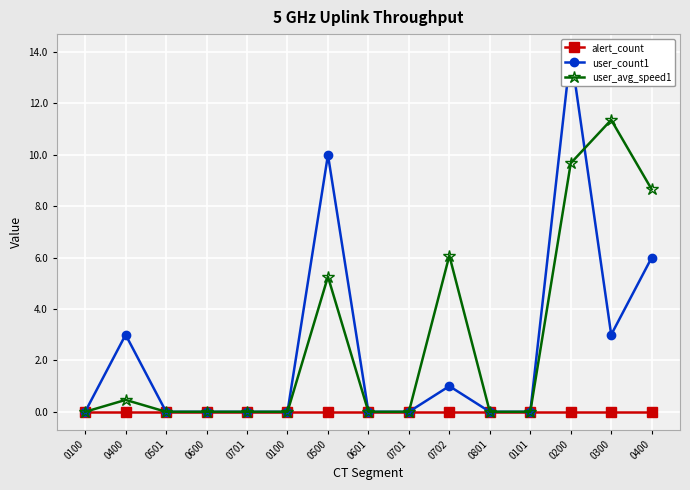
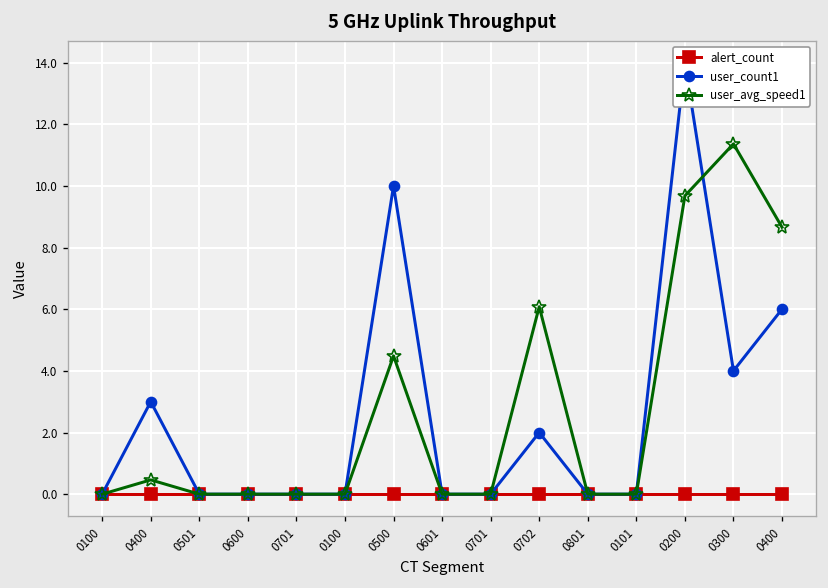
user_avg_speed1, 0500: 5.3 -> 4.5
user_count1, 0702: 1 -> 2
user_count1, 0300: 3 -> 4
